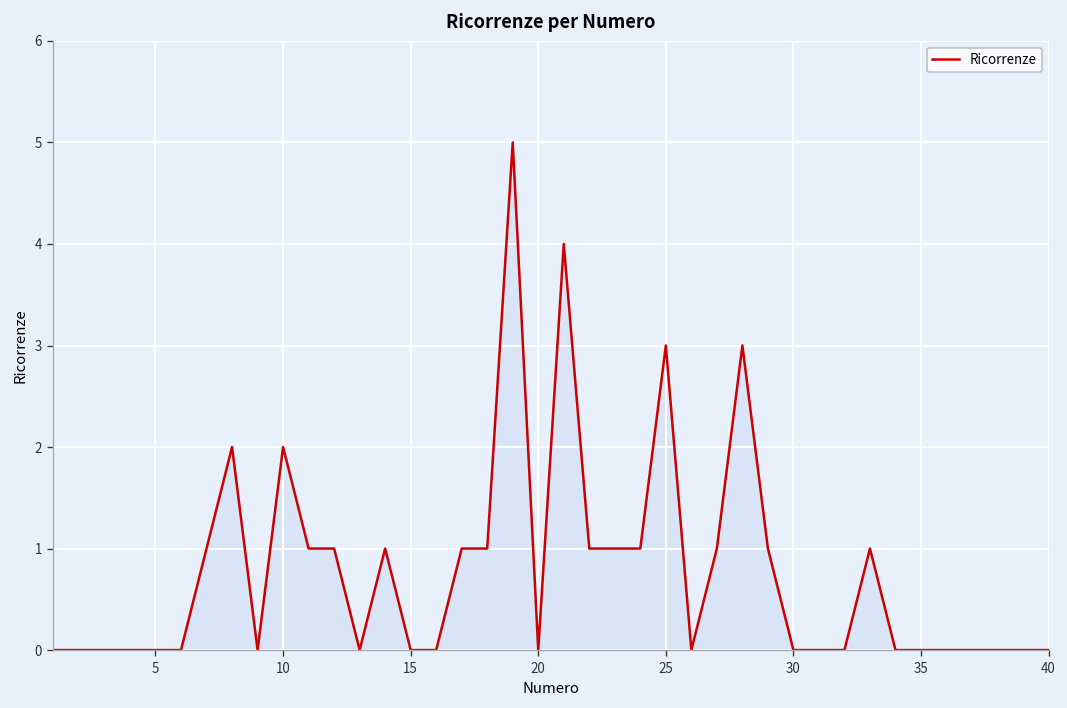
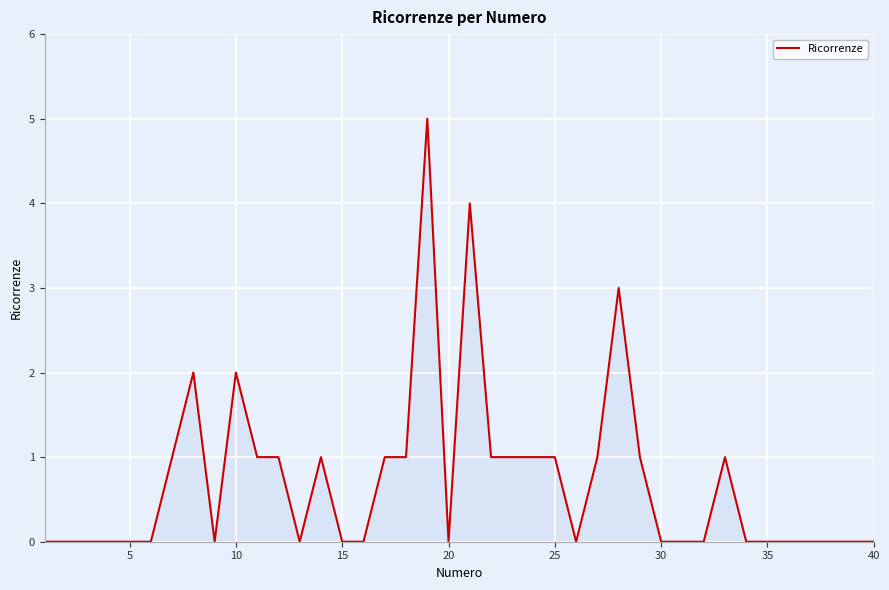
25: 3 -> 1
